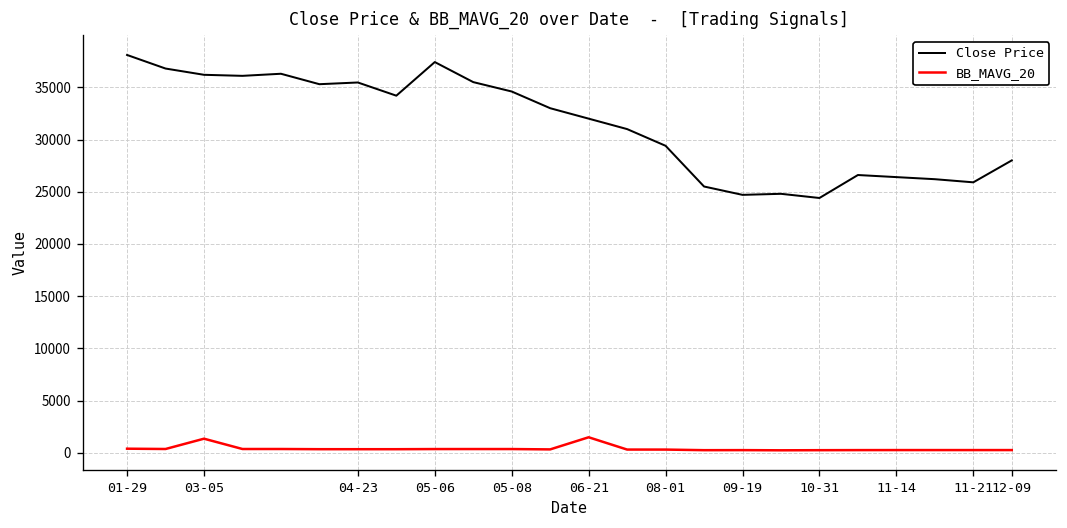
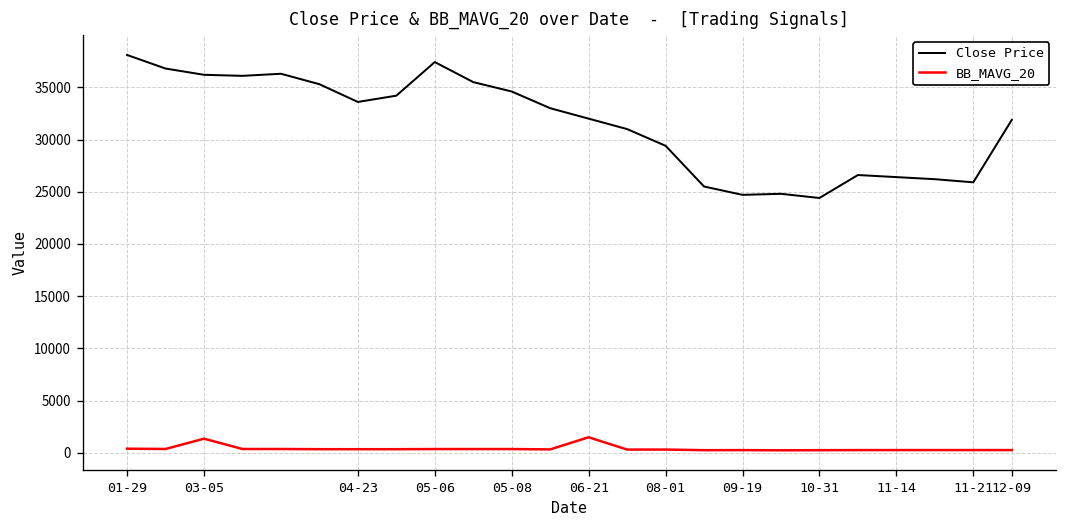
Close Price, 04-23: 35000 -> 34000
Close Price, 12-09: 28000 -> 32000
